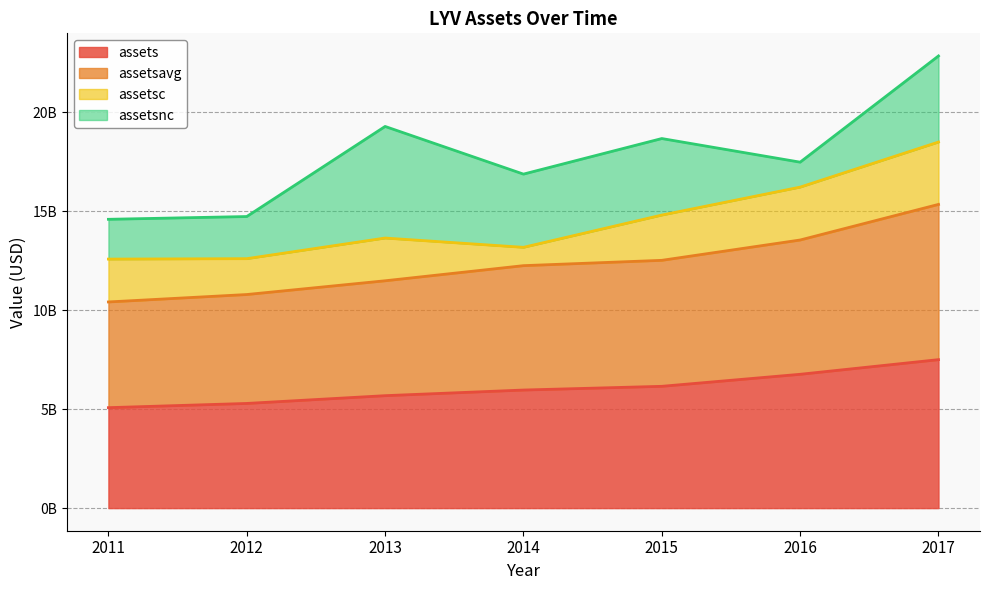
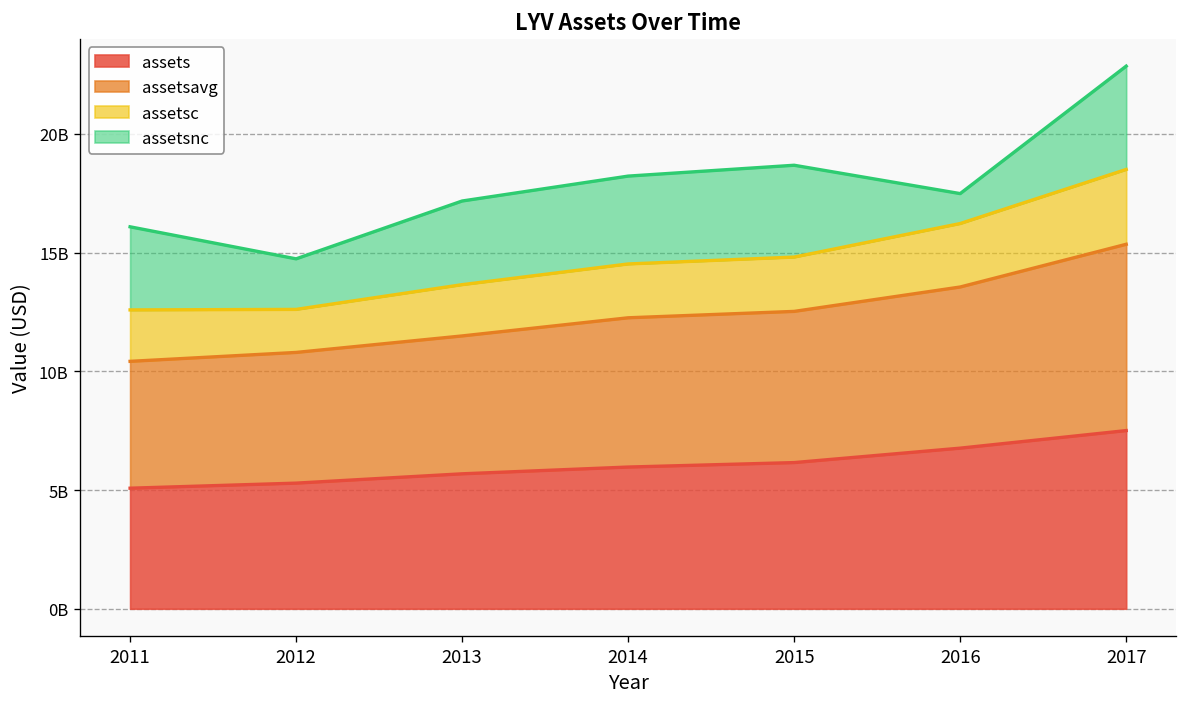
assetsnc, 2011: 2000000000 -> 3500000000
assetsnc, 2013: 5600000000 -> 3500000000
assetsc, 2014: 900000000 -> 2300000000
